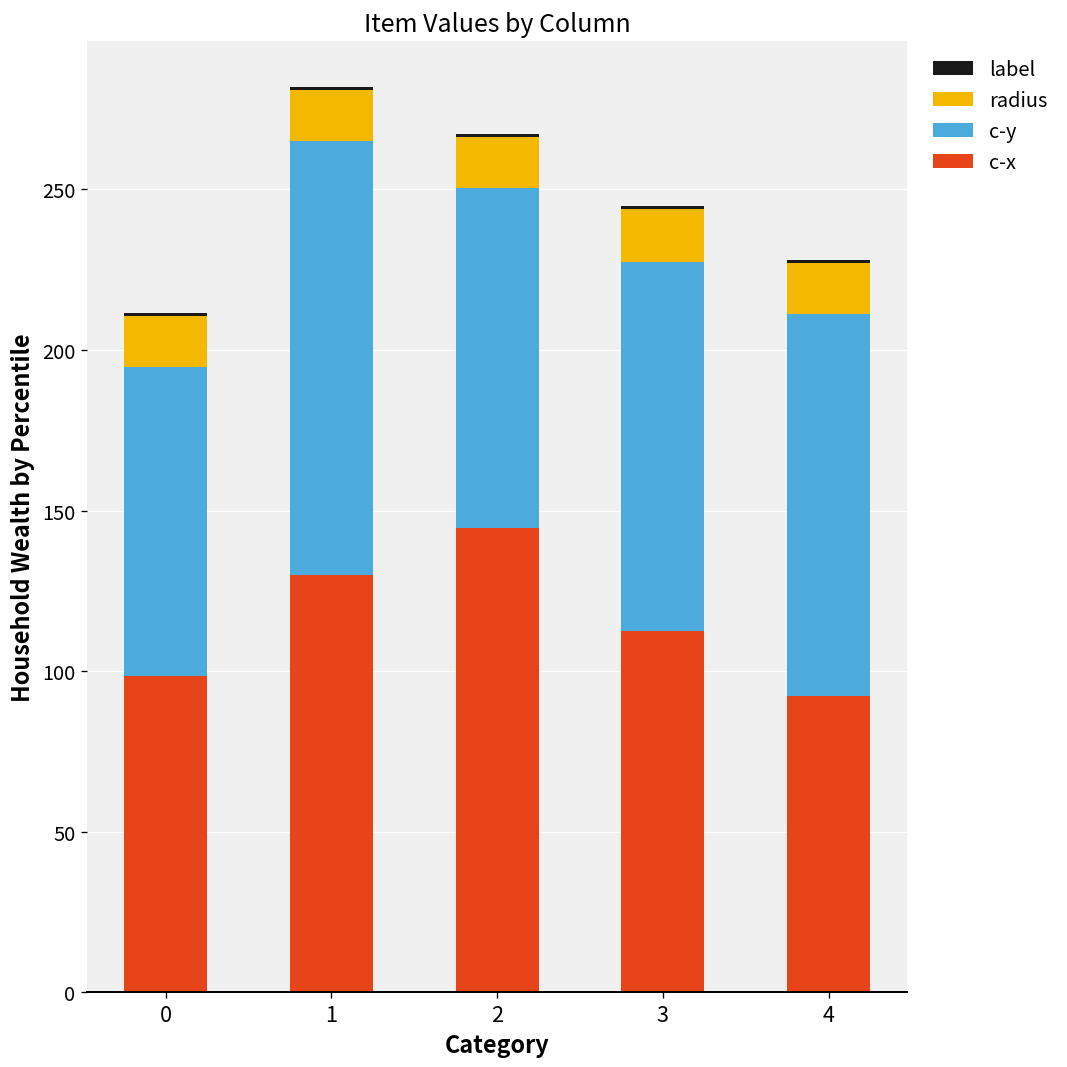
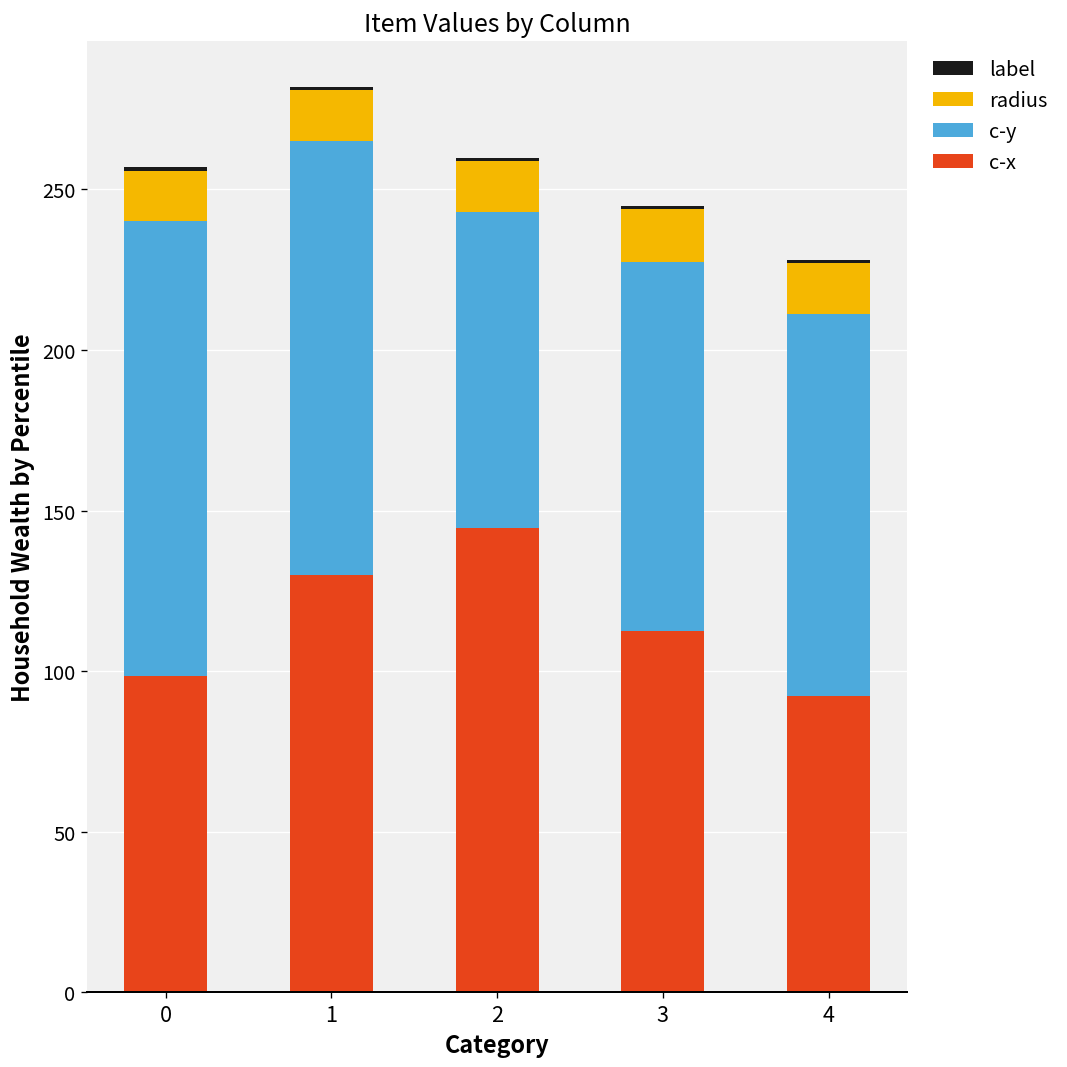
c-y, 0: 96 -> 142
c-y, 2: 106 -> 99
